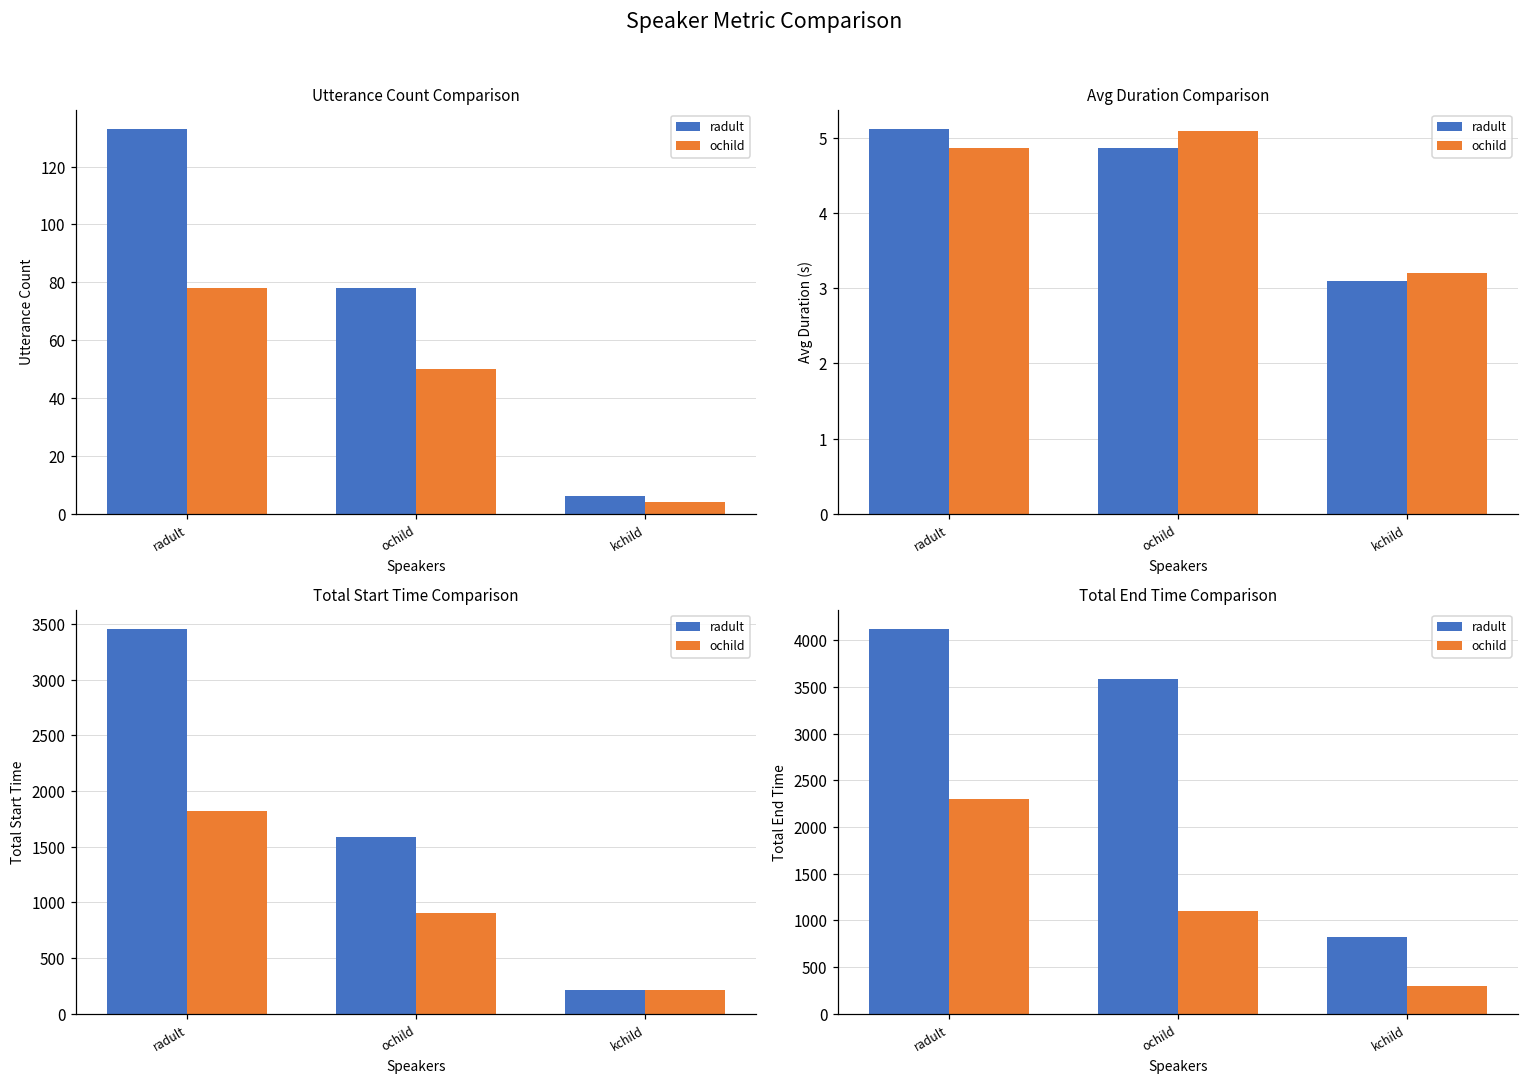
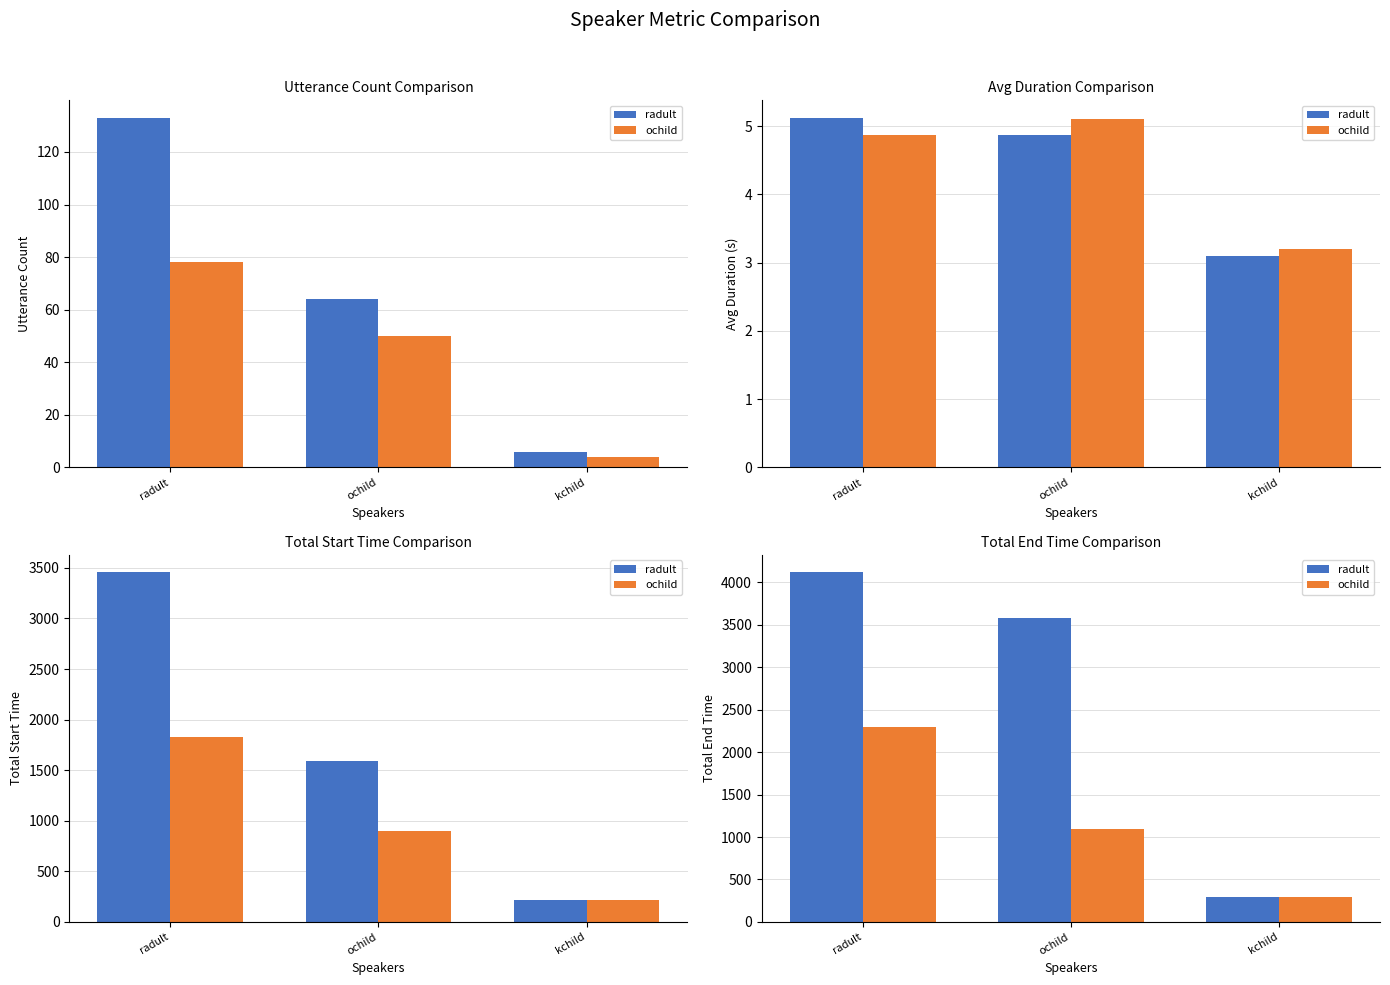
Utterance Count Comparison, radult, ochild: 78 -> 64
Total End Time Comparison, radult, kchild: 800 -> 300
